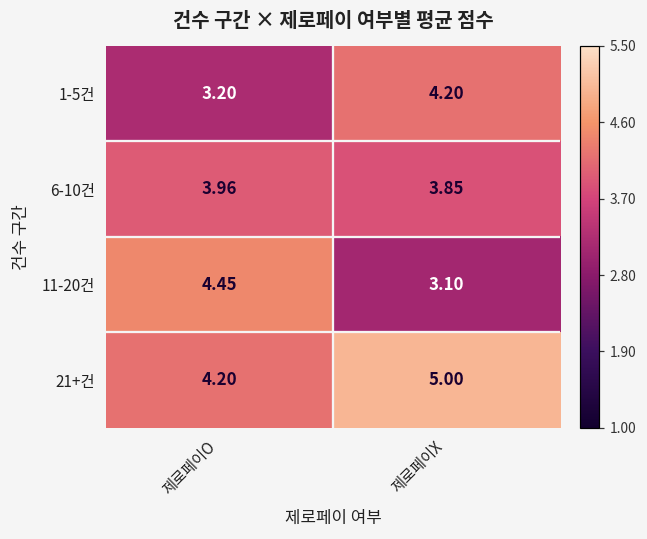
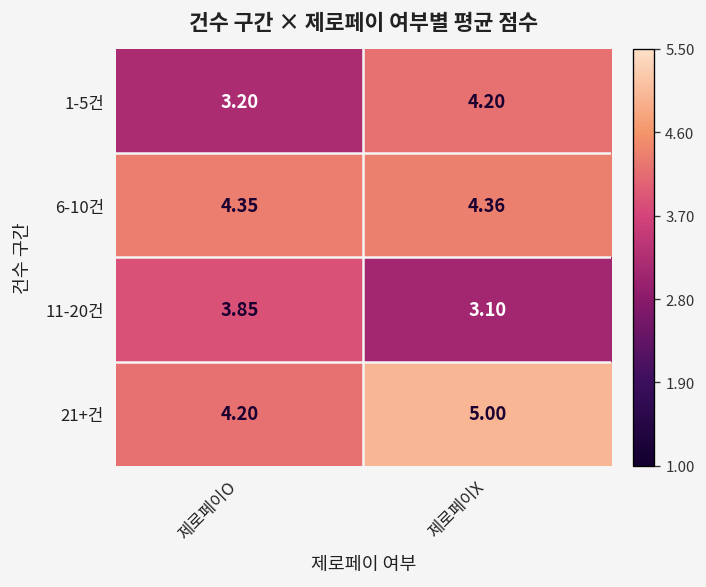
6-10건, 제로페이O: 3.96 -> 4.35
6-10건, 제로페이X: 3.85 -> 4.36
11-20건, 제로페이O: 4.45 -> 3.85
